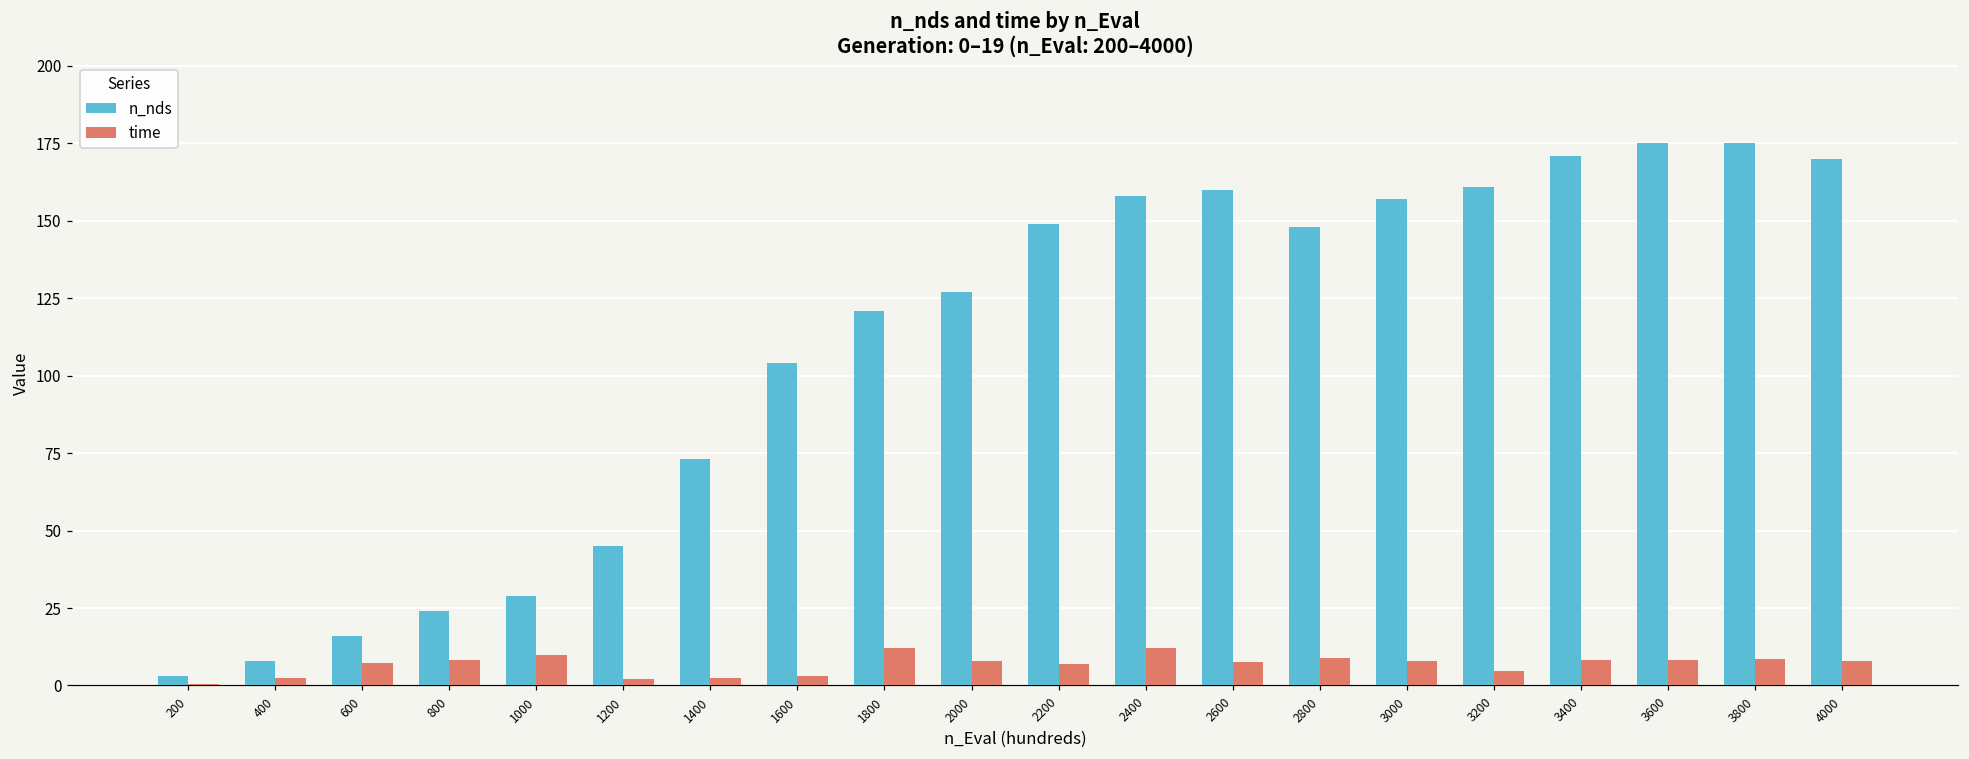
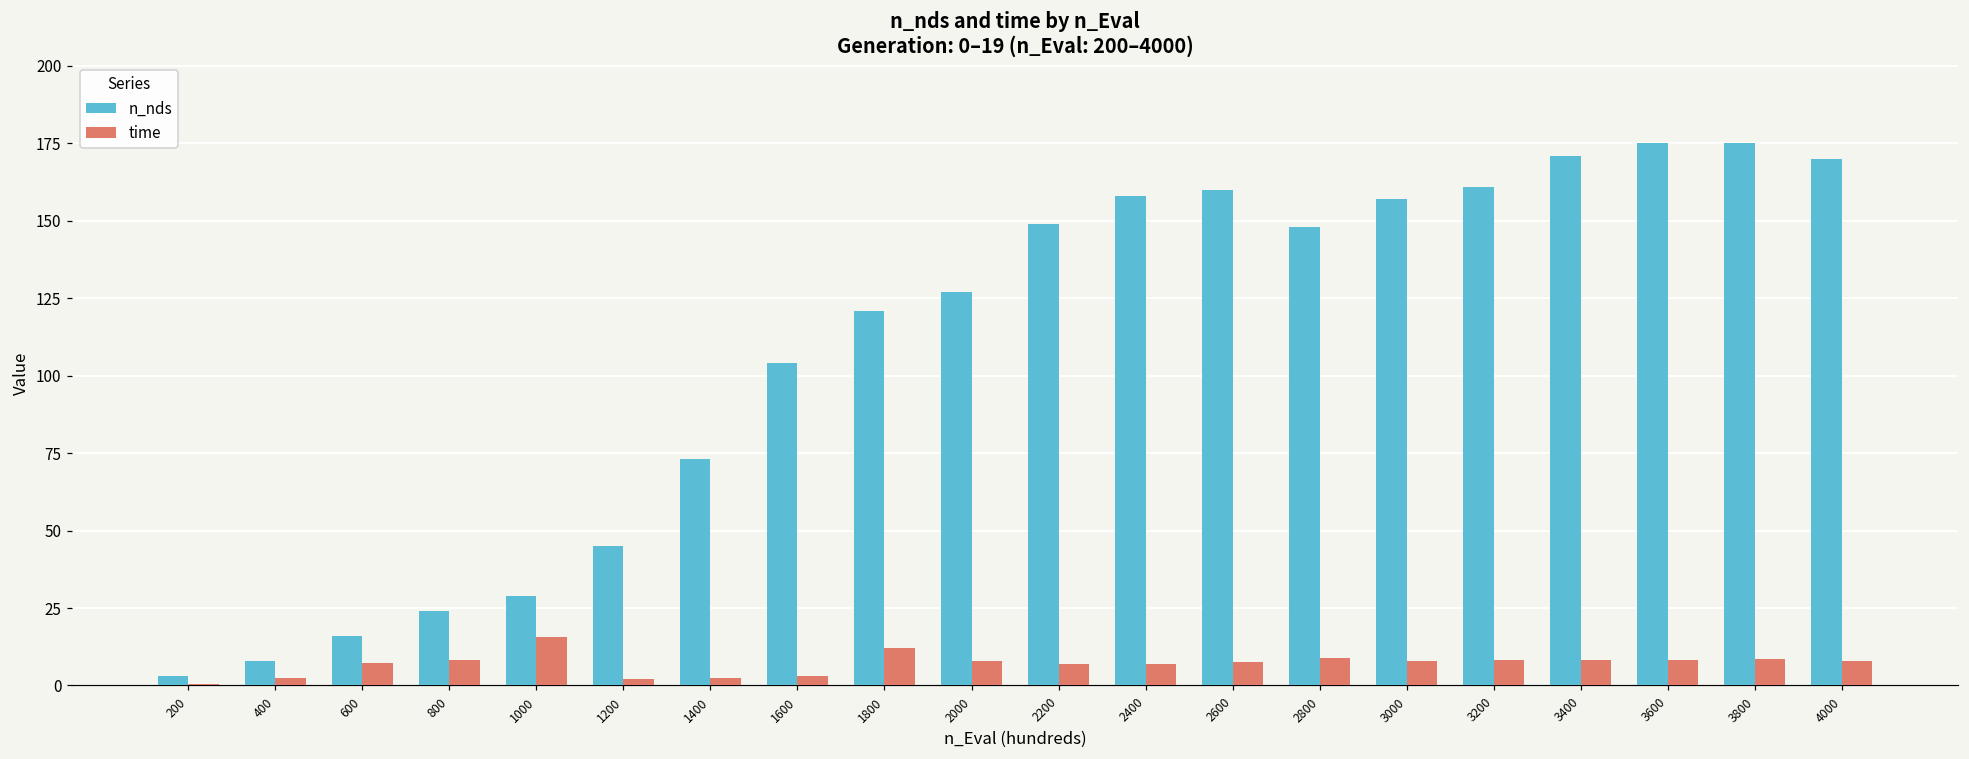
time, 1000: 10 -> 16
time, 2400: 12 -> 7
time, 3200: 5 -> 8
